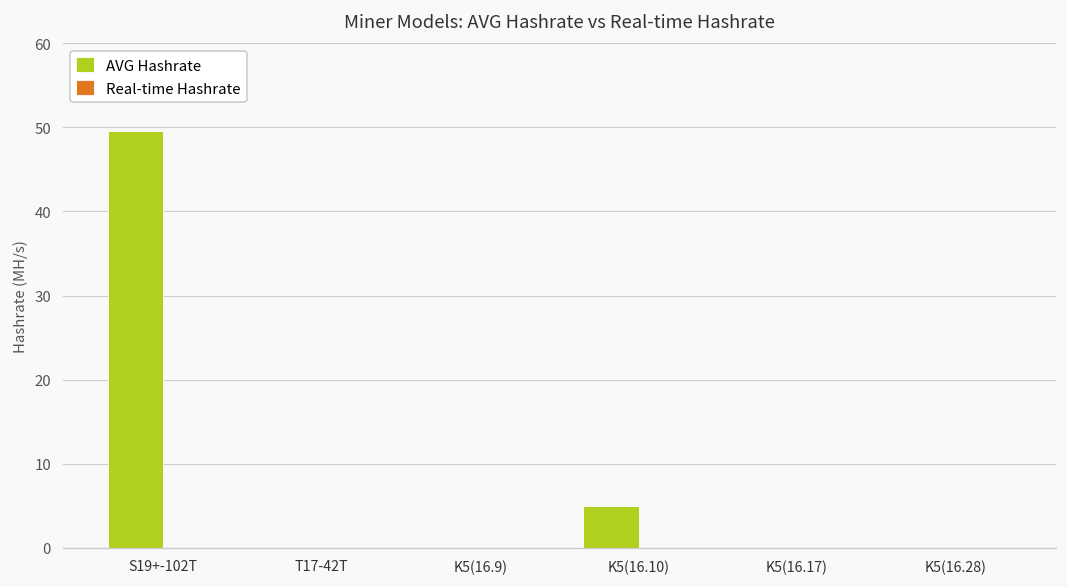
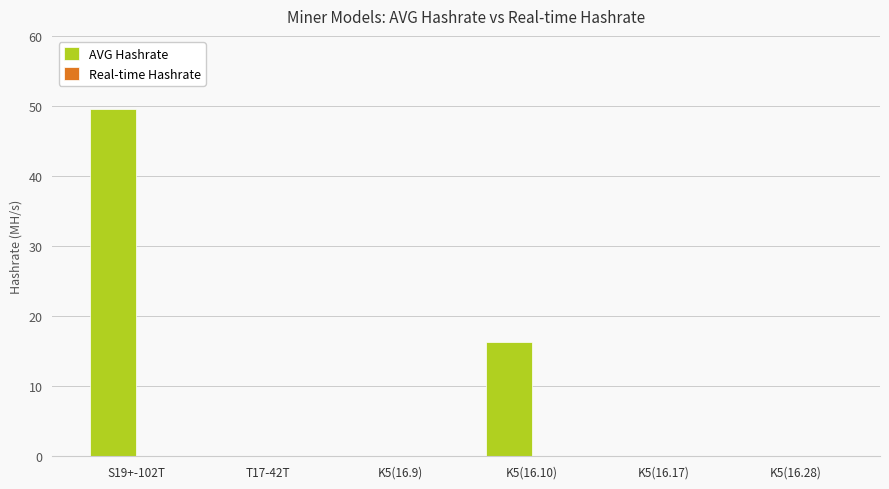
AVG Hashrate, K5(16.10): 5 -> 16
